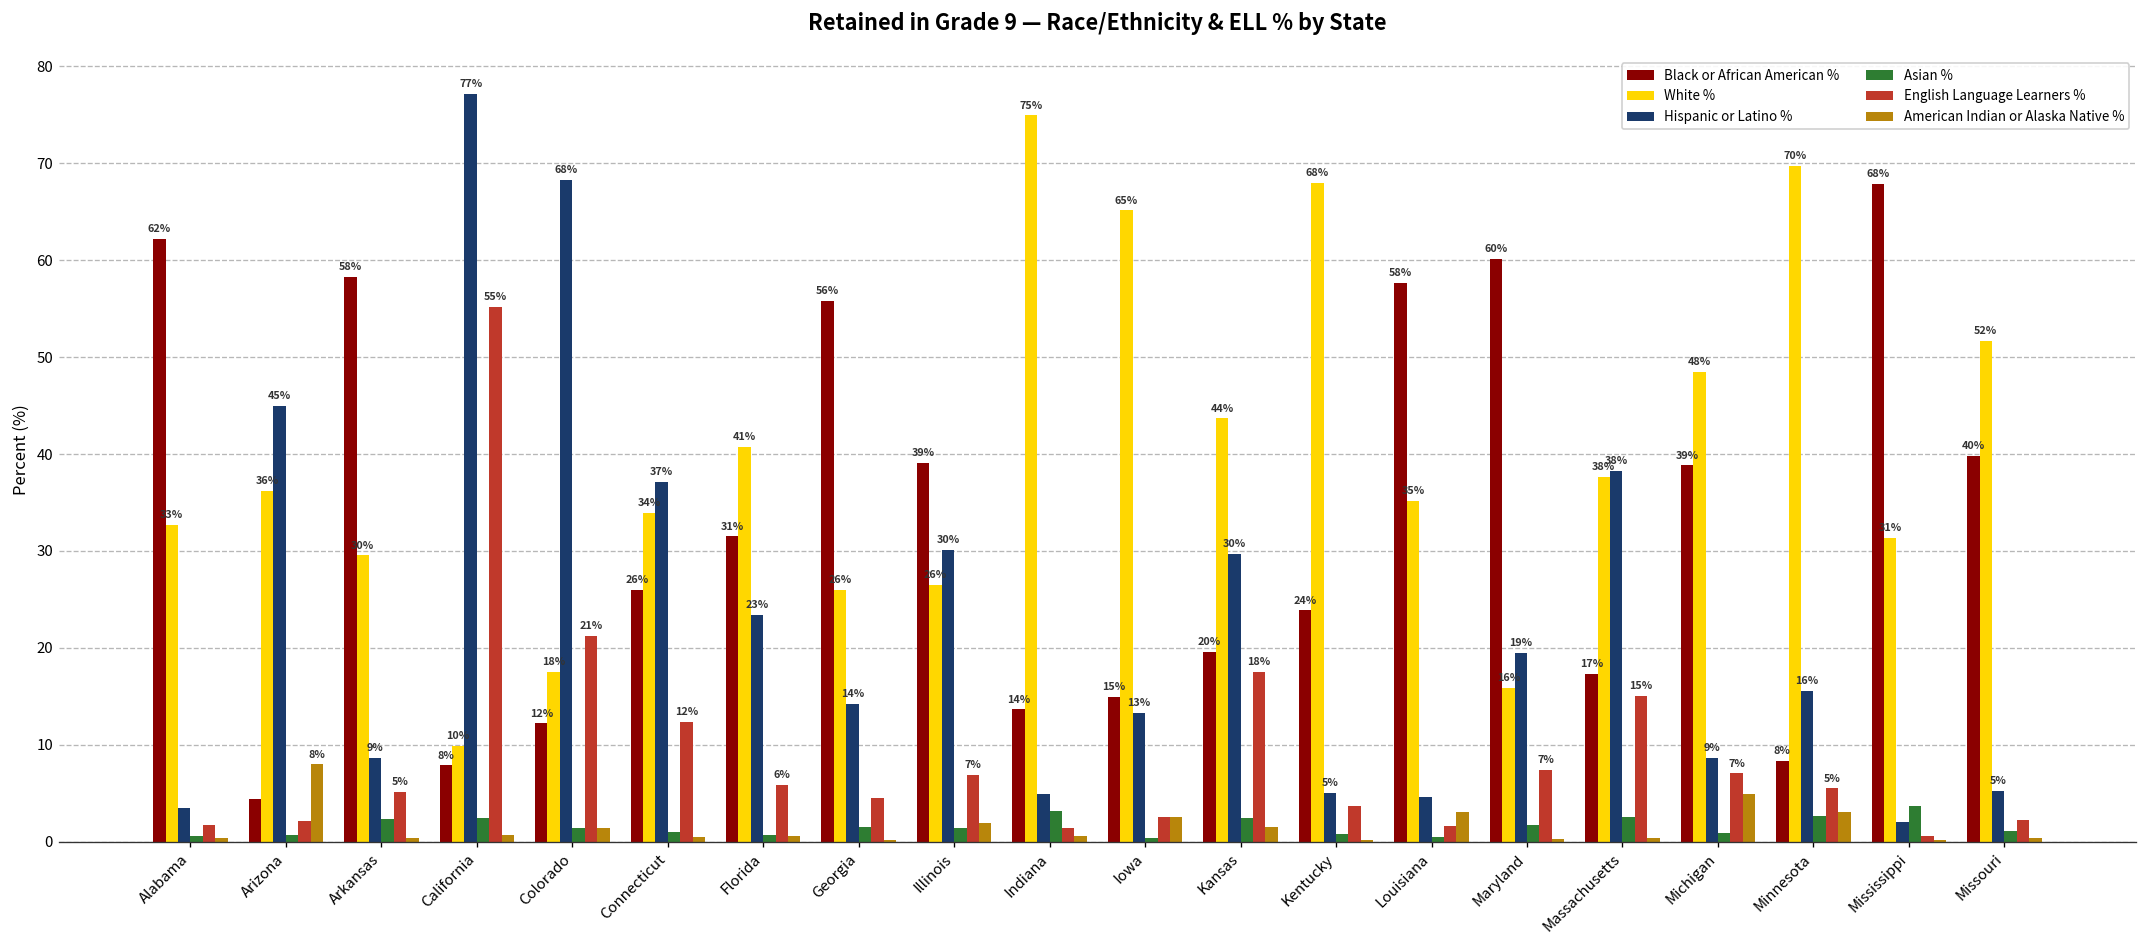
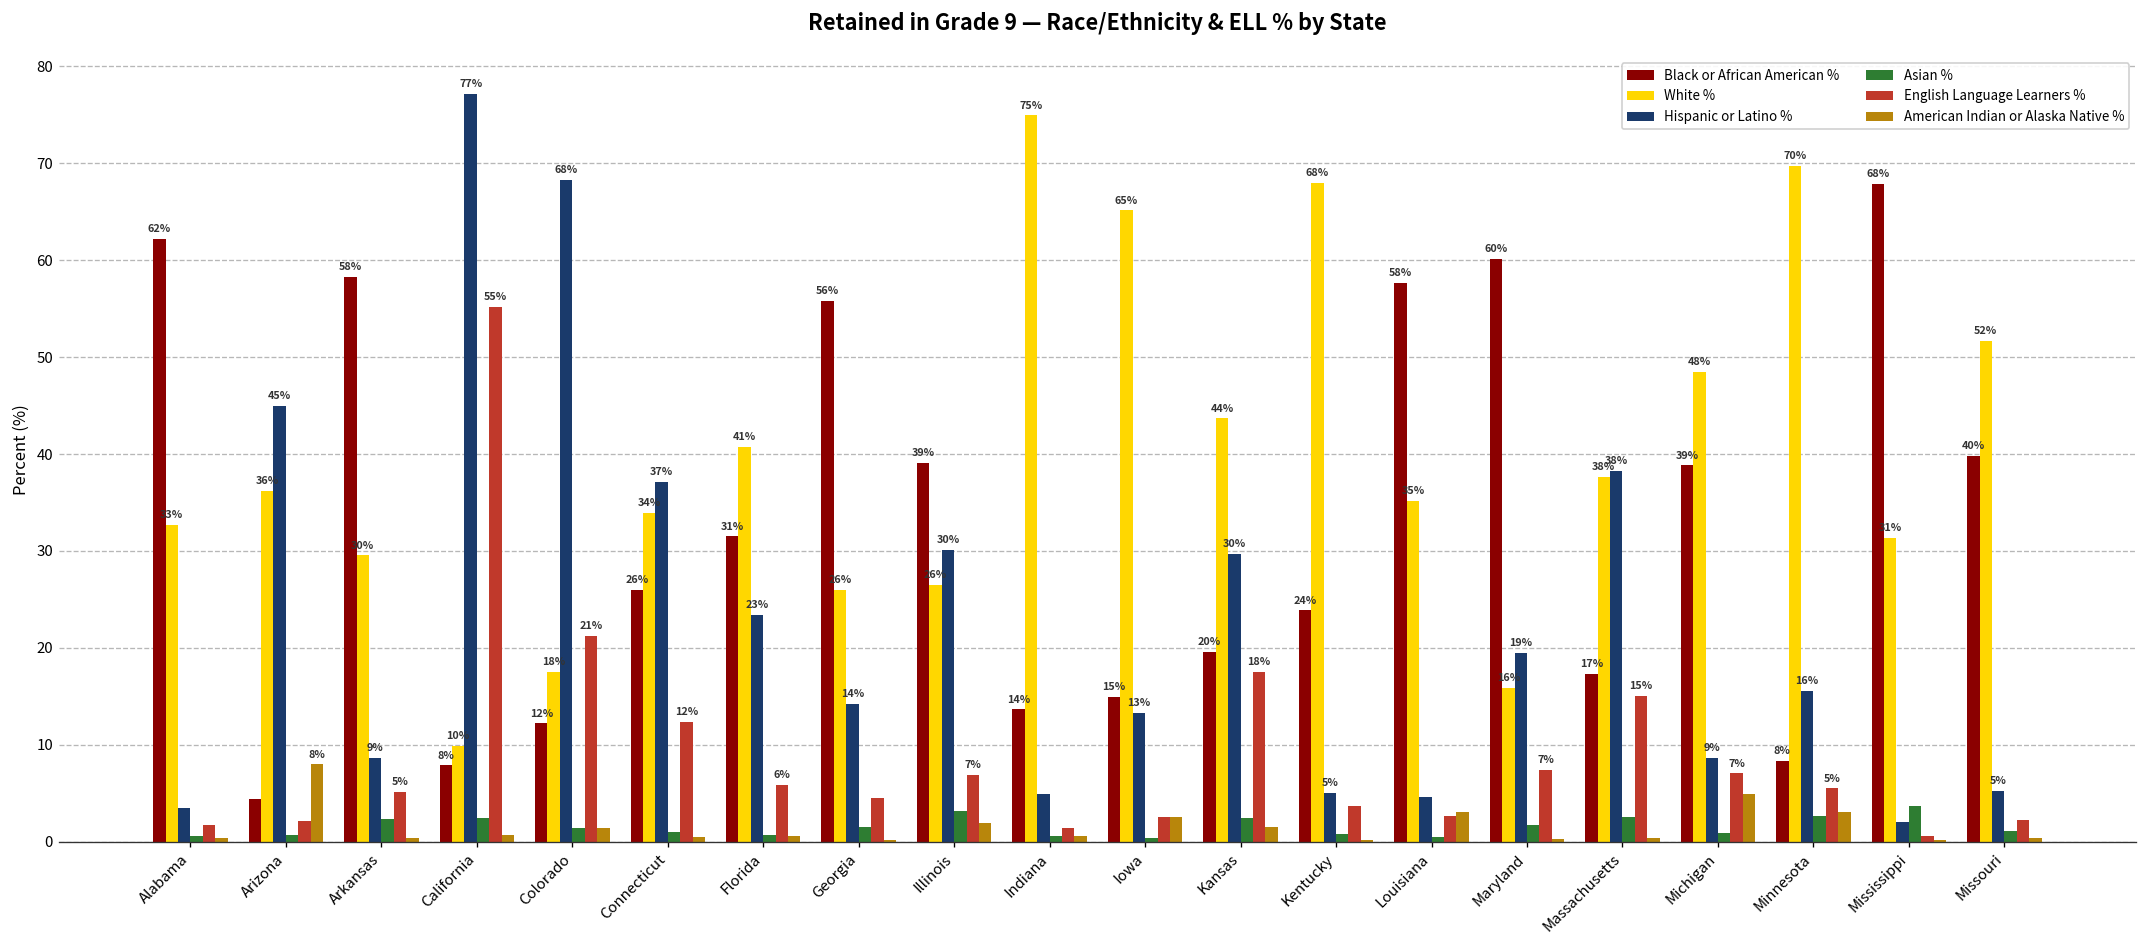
Asian %, Illinois: 1 -> 3
Asian %, Indiana: 3 -> 1
English Language Learners %, Louisiana: 2 -> 3
